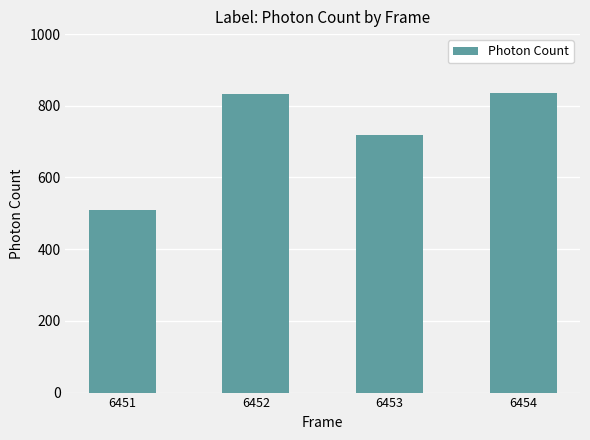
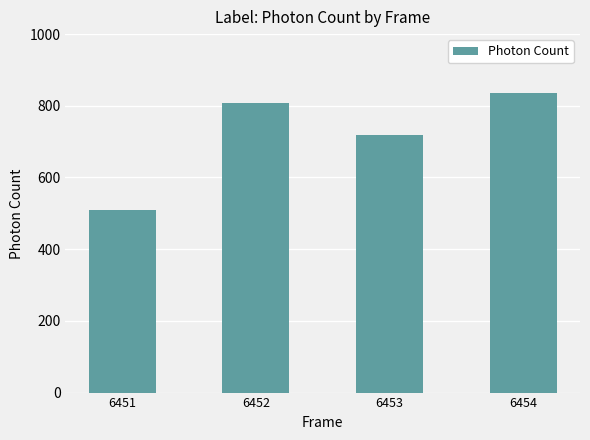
6452: 830 -> 810
